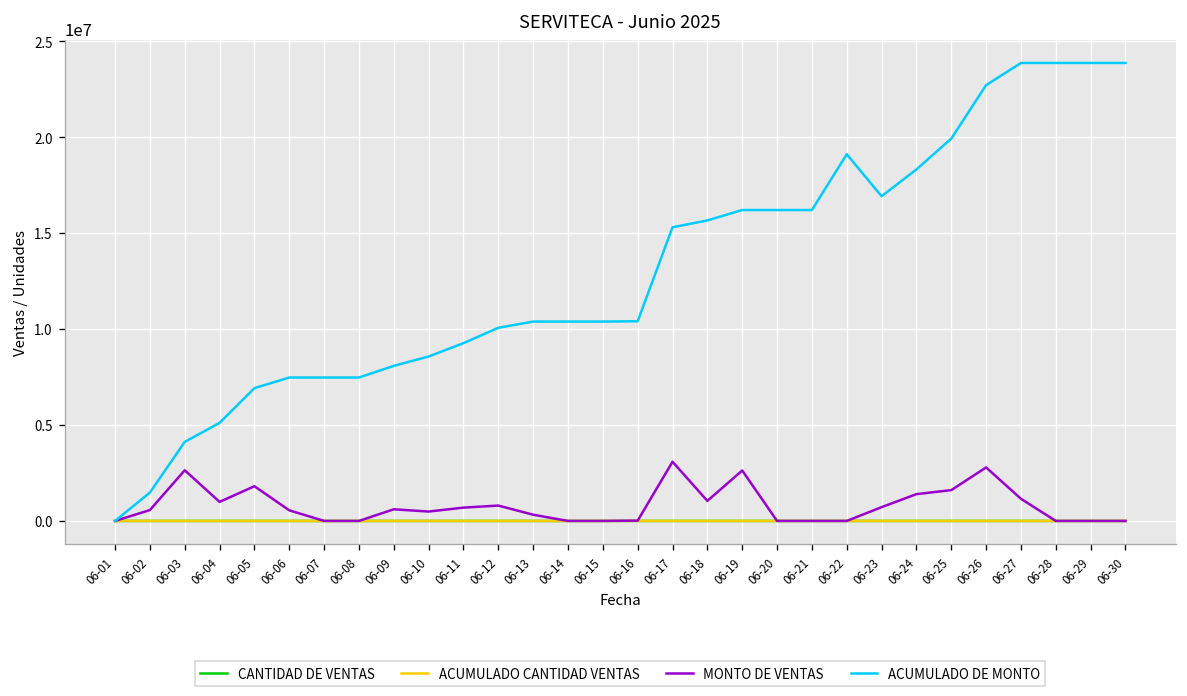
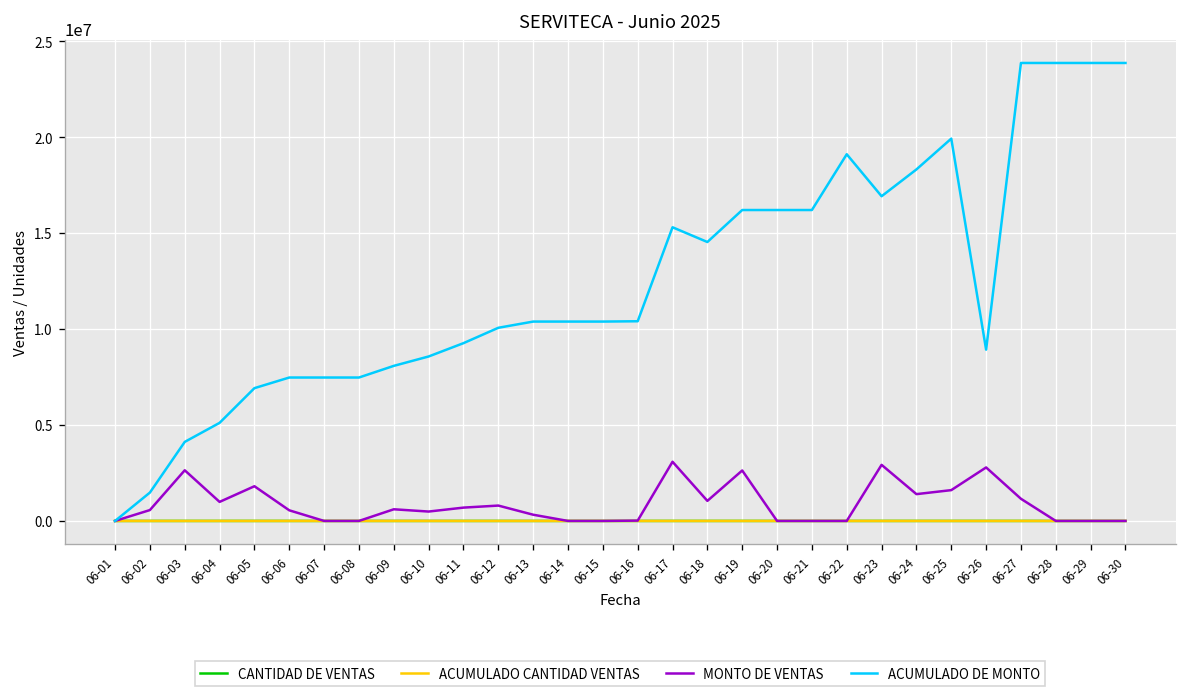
ACUMULADO DE MONTO, 06-18: 15700000 -> 14500000
MONTO DE VENTAS, 06-23: 700000 -> 2900000
ACUMULADO DE MONTO, 06-26: 22700000 -> 8900000
